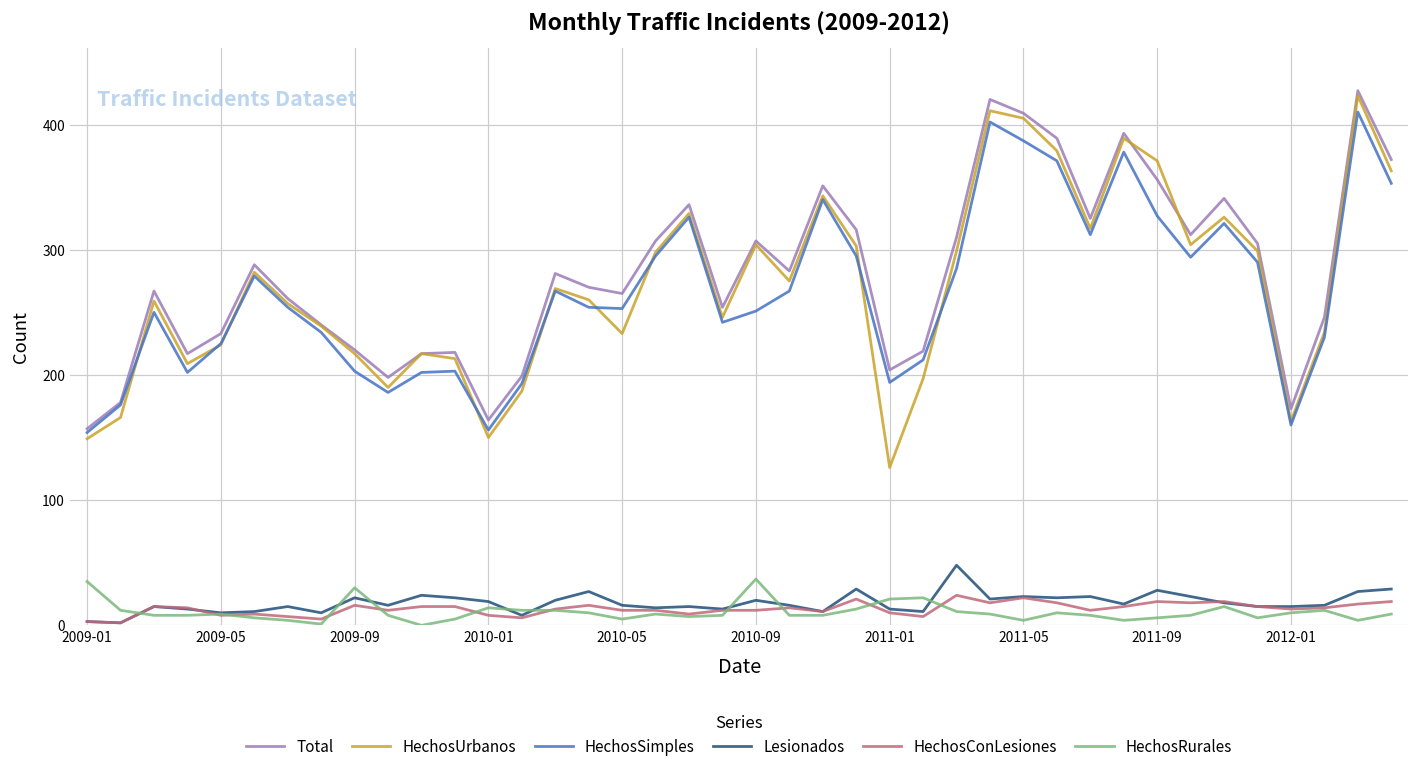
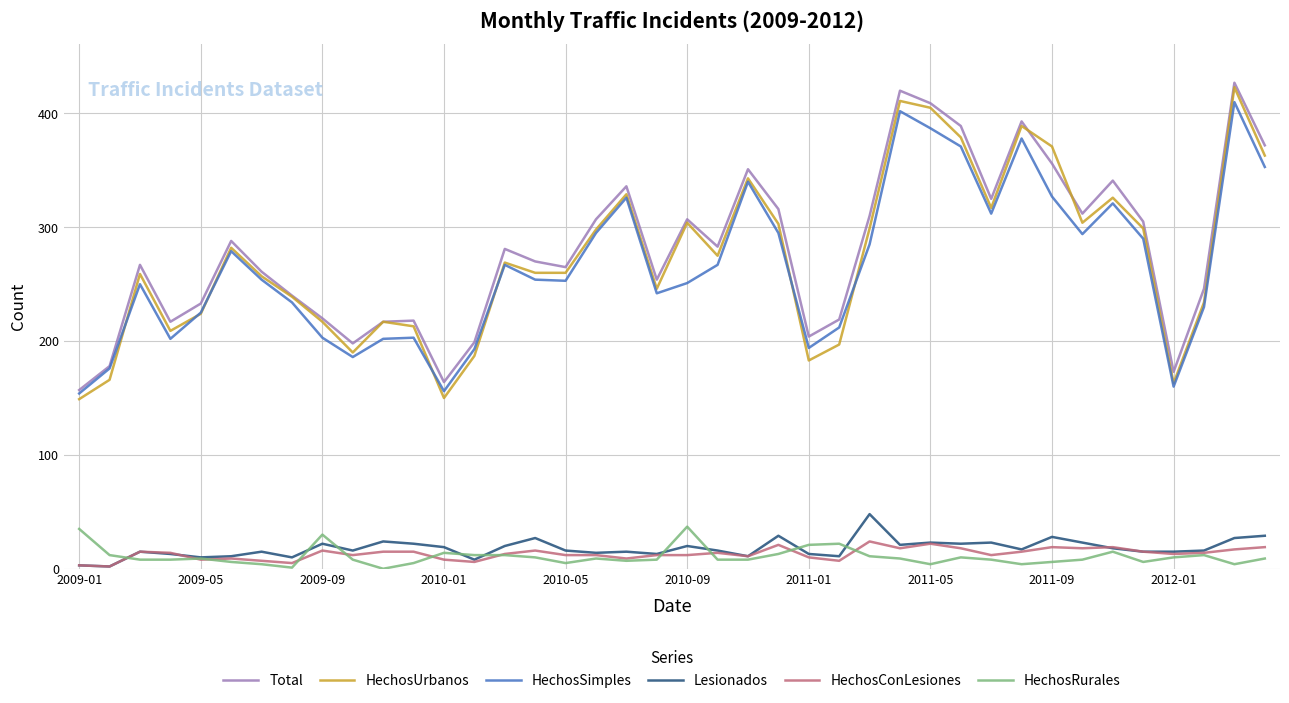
HechosUrbanos, 2010-05: 233 -> 260
HechosUrbanos, 2011-01: 126 -> 183
